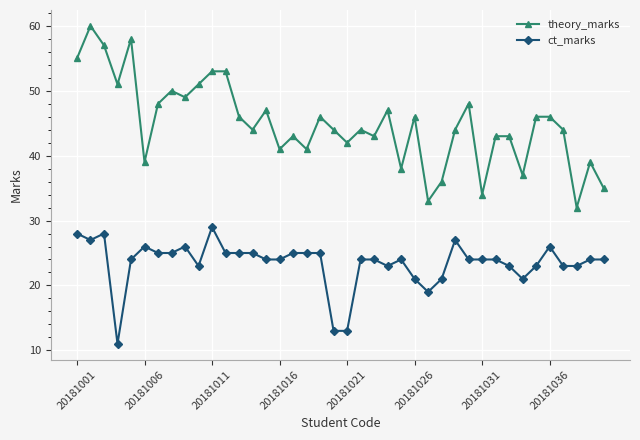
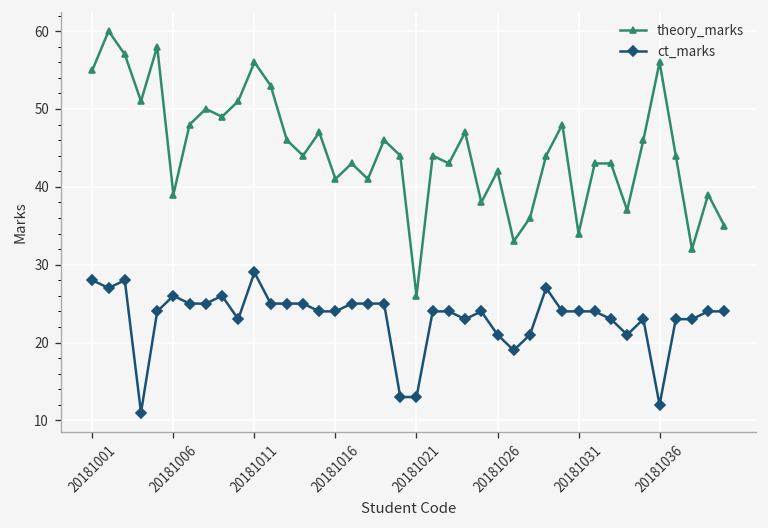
theory_marks, 20181011: 53 -> 56
theory_marks, 20181021: 42 -> 26
theory_marks, 20181026: 46 -> 42
theory_marks, 20181036: 46 -> 56
ct_marks, 20181036: 26 -> 12
